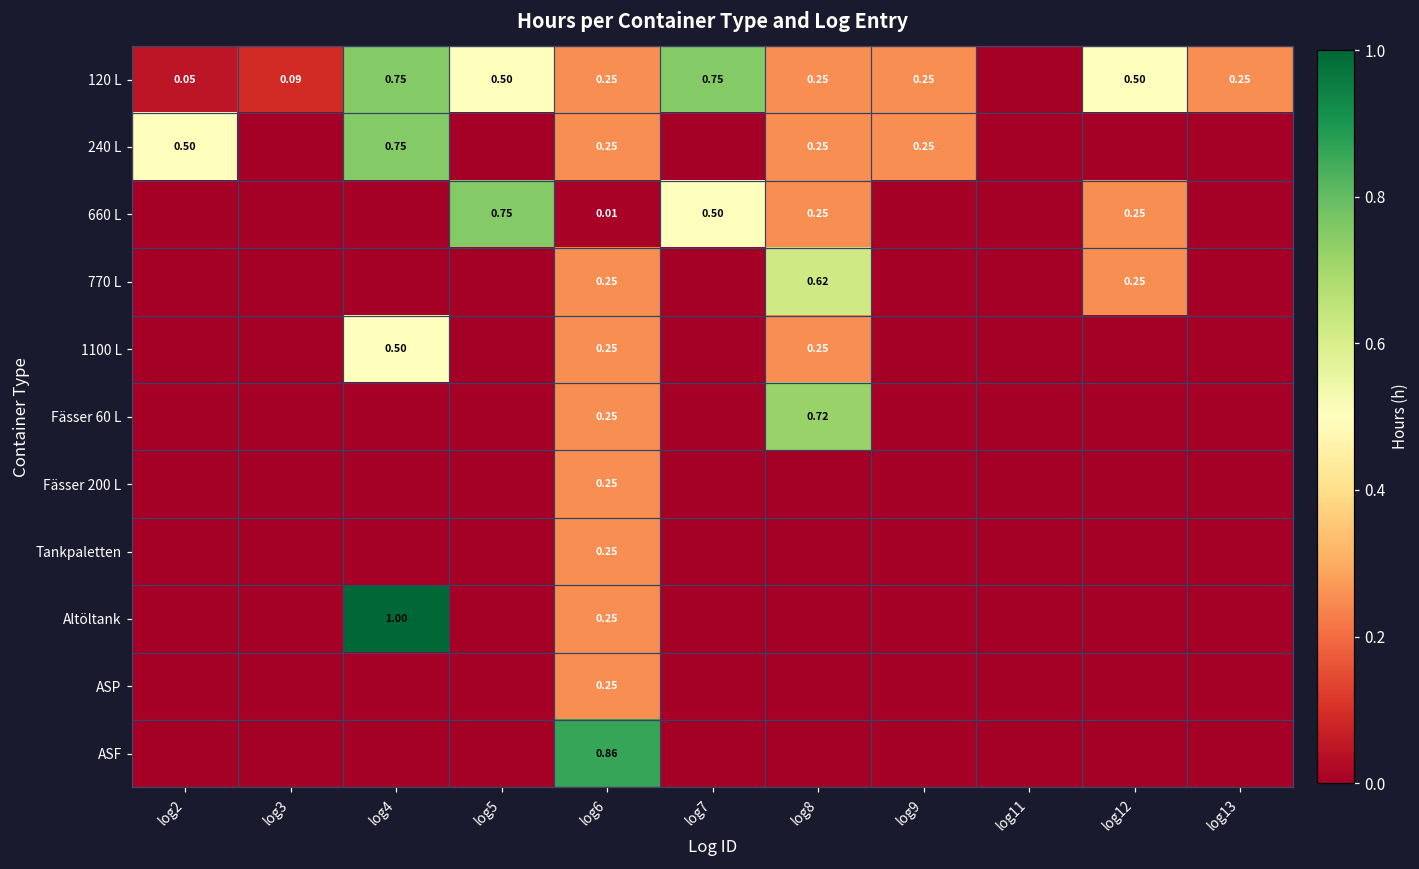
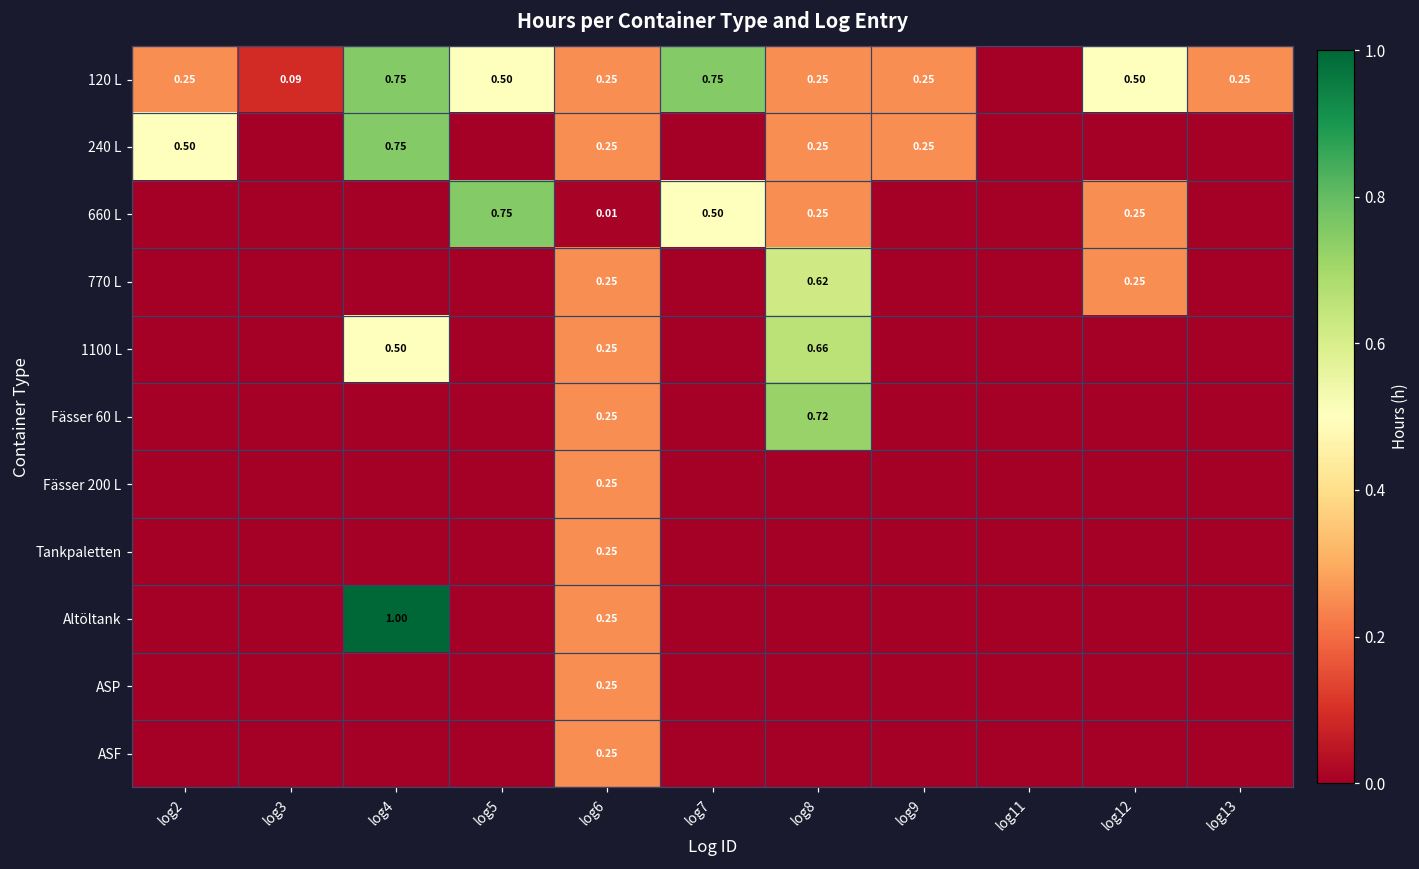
120 L, log2: 0.05 -> 0.25
1100 L, log8: 0.25 -> 0.66
ASF, log6: 0.86 -> 0.25
